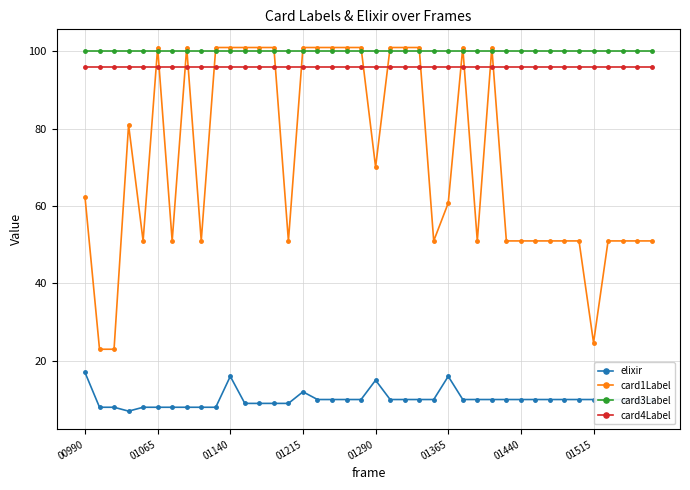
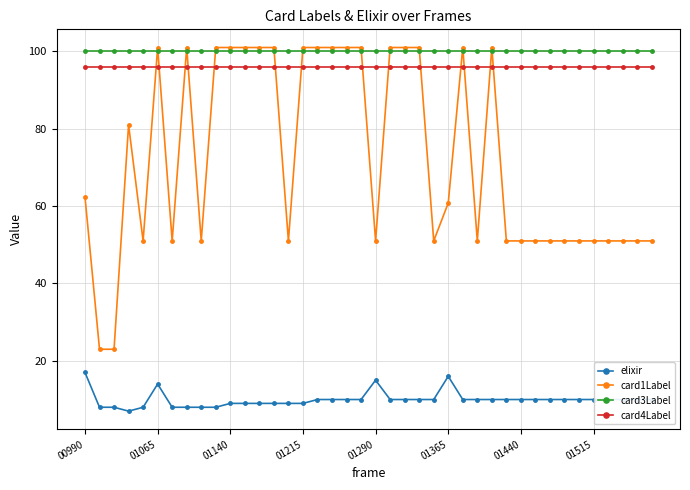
elixir, 01065: 8 -> 14
elixir, 01140: 16 -> 9
elixir, 01215: 12 -> 9
card1Label, 01290: 70 -> 51
card1Label, 01515: 25 -> 51
